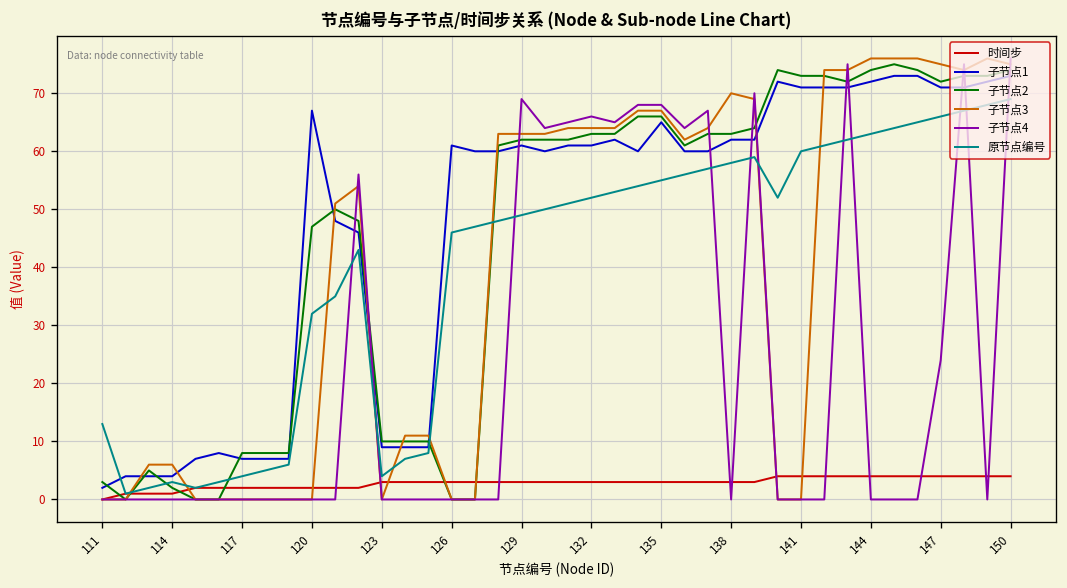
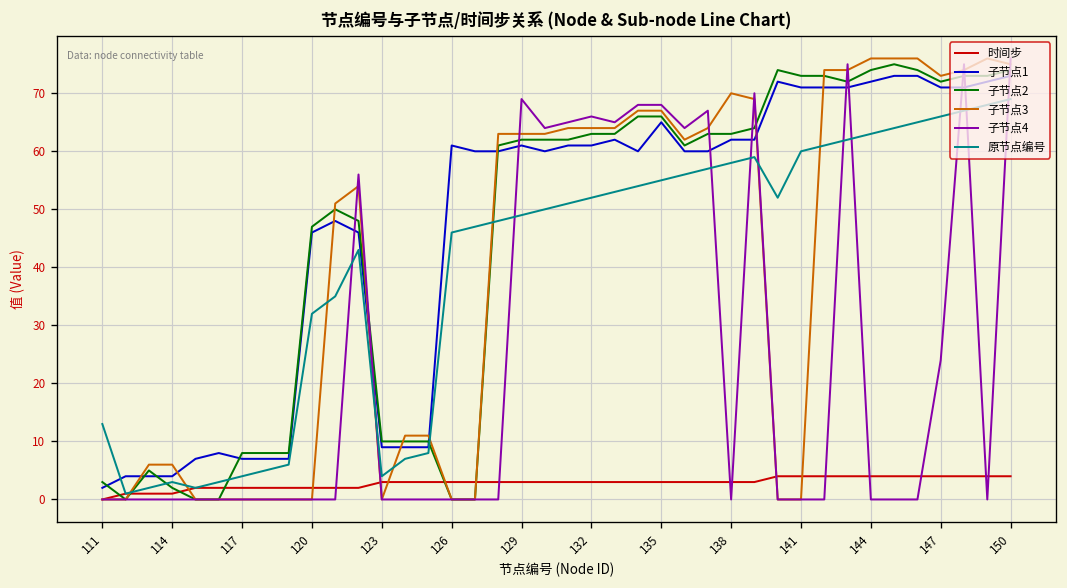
子节点1, 120: 67 -> 46
子节点3, 147: 75 -> 73
